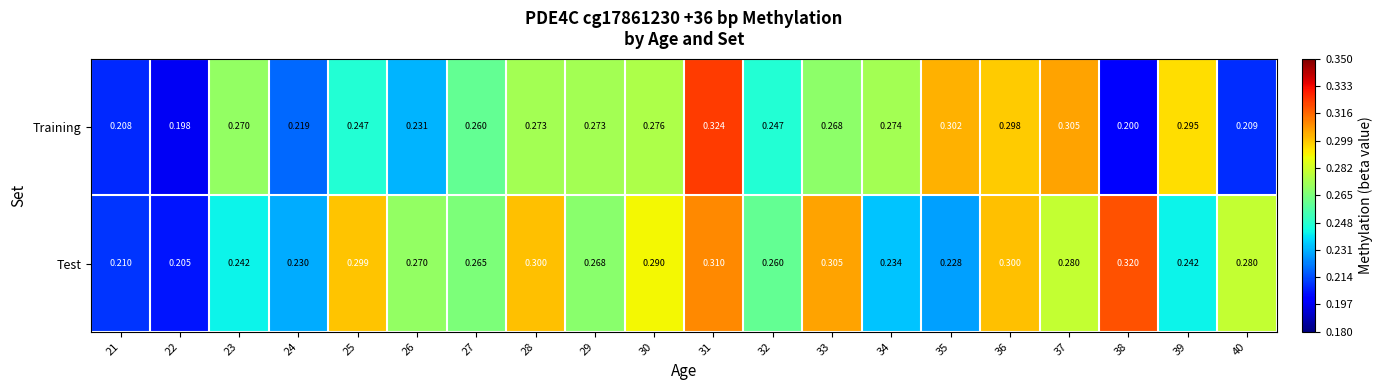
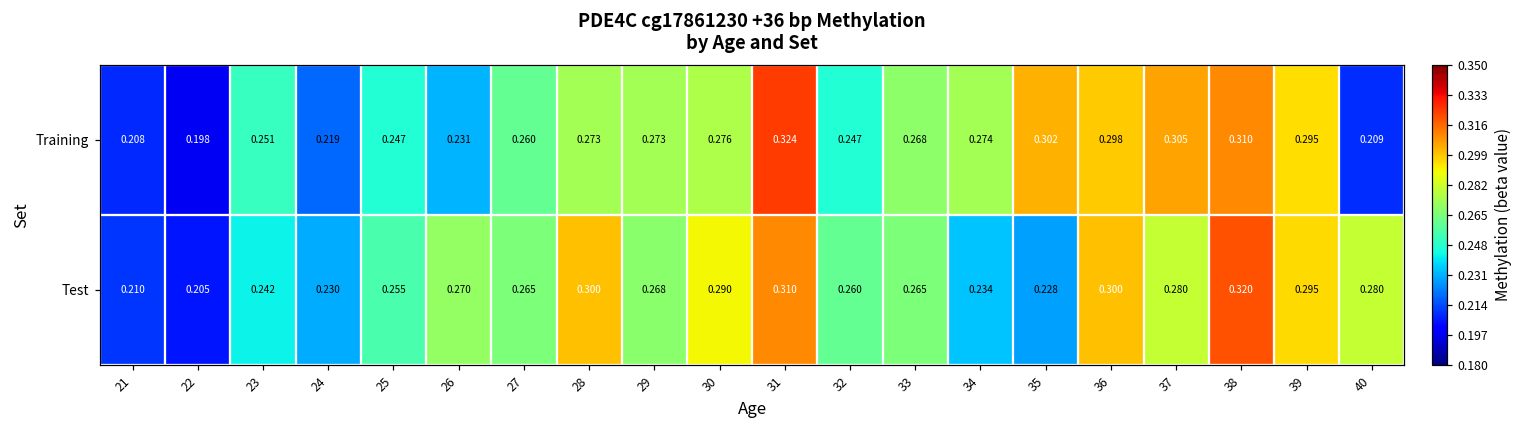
Training, 23: 0.270 -> 0.251
Training, 38: 0.200 -> 0.310
Test, 25: 0.299 -> 0.255
Test, 33: 0.305 -> 0.265
Test, 39: 0.242 -> 0.295
